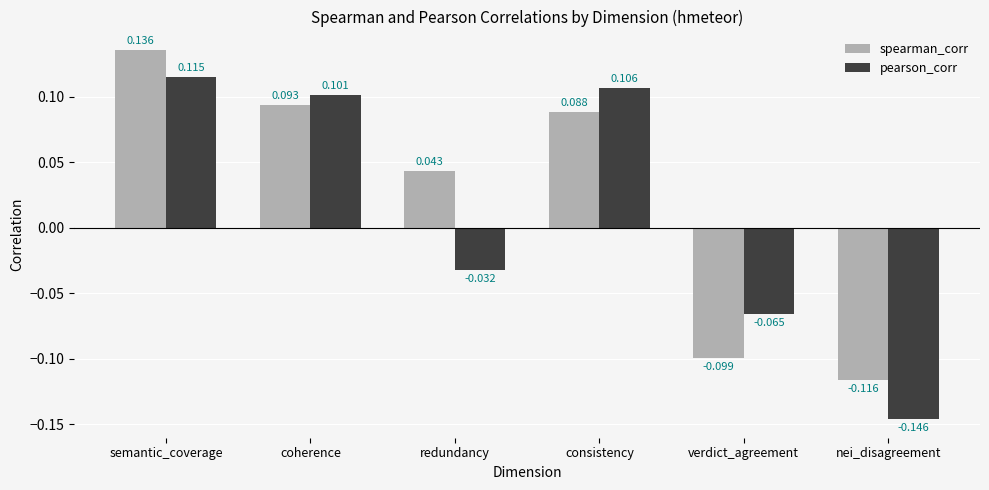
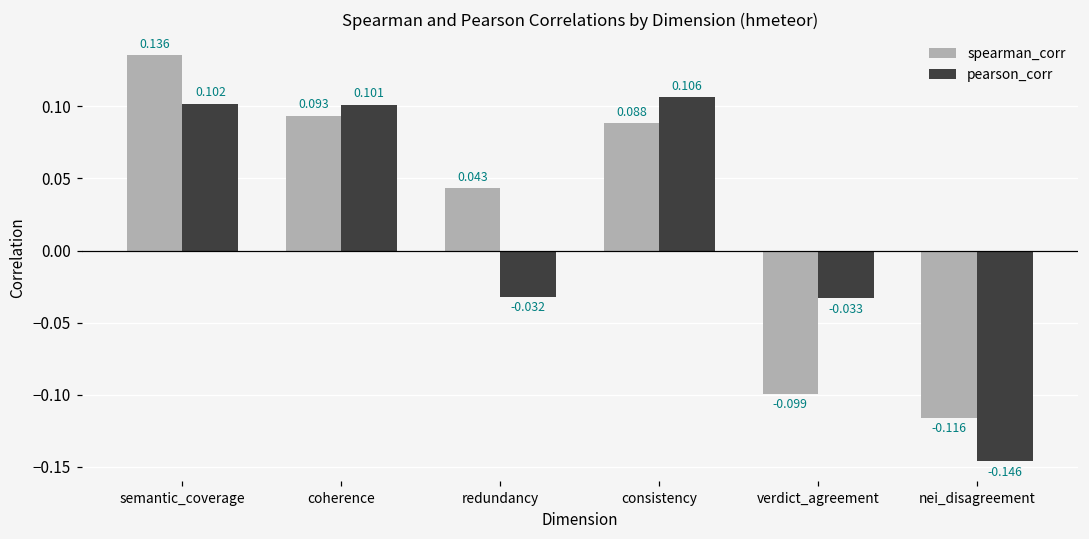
pearson_corr, semantic_coverage: 0.115 -> 0.102
pearson_corr, verdict_agreement: -0.065 -> -0.033
